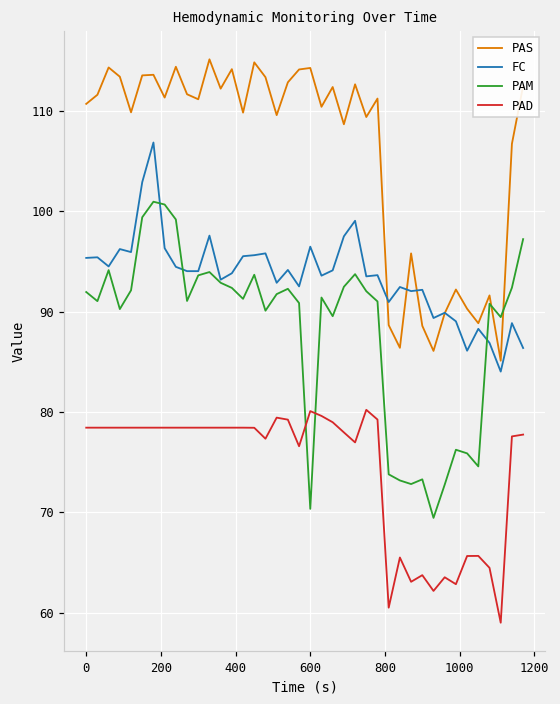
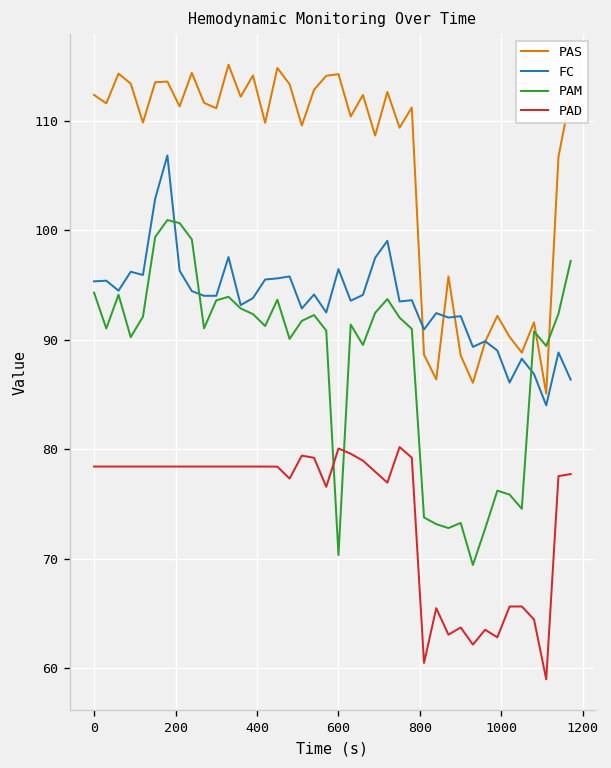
PAS, 0: 111 -> 112
PAM, 0: 92 -> 94
